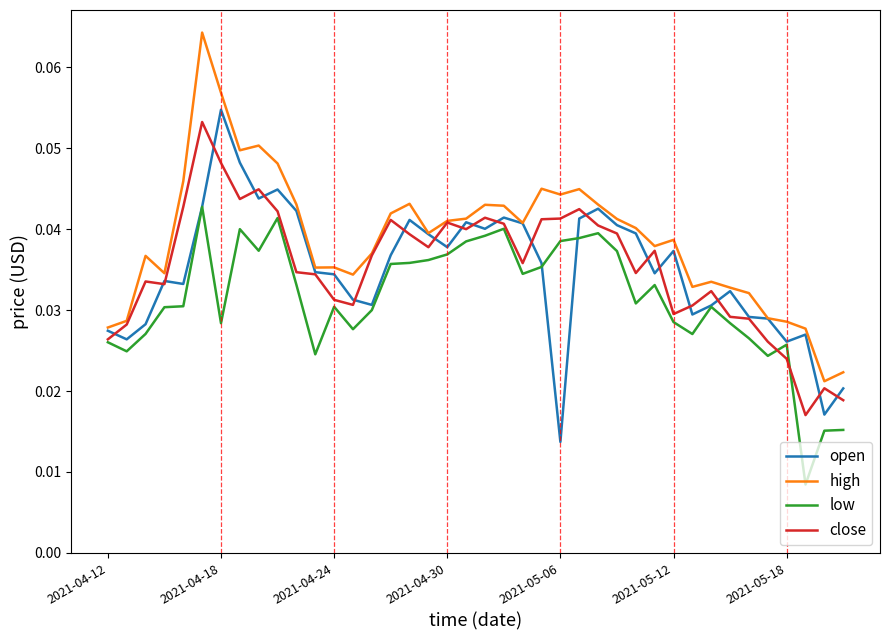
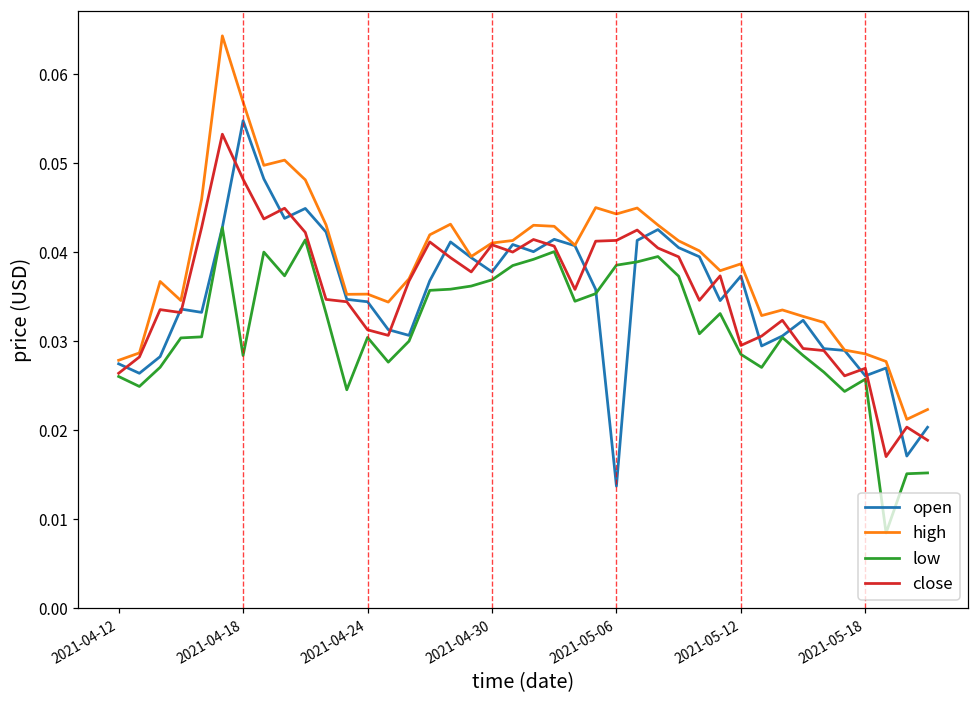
close, 2021-05-18: 0.024 -> 0.027
